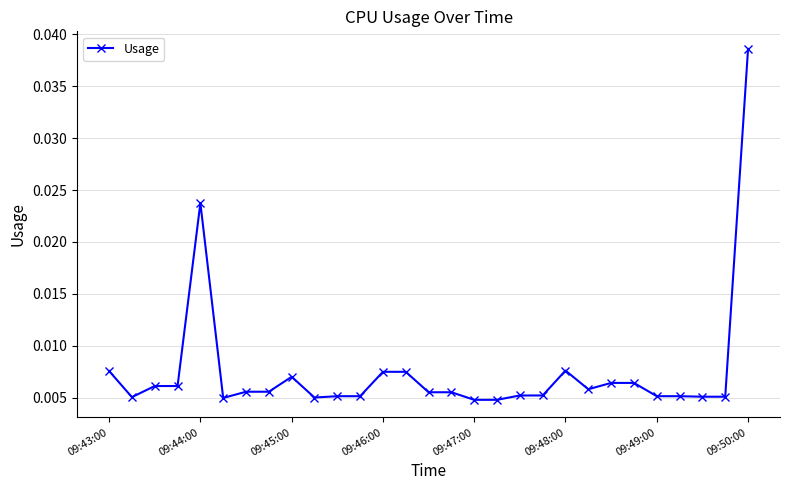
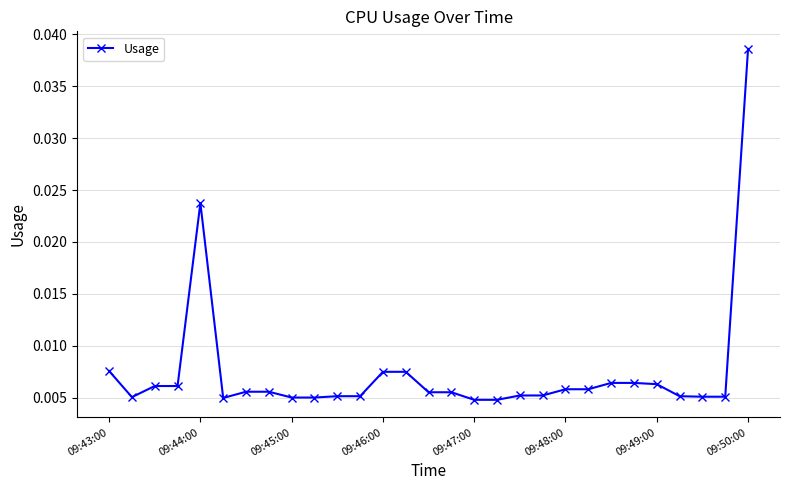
09:45:00: 0.007 -> 0.005
09:48:00: 0.0076 -> 0.0058
09:49:00: 0.0051 -> 0.0063
